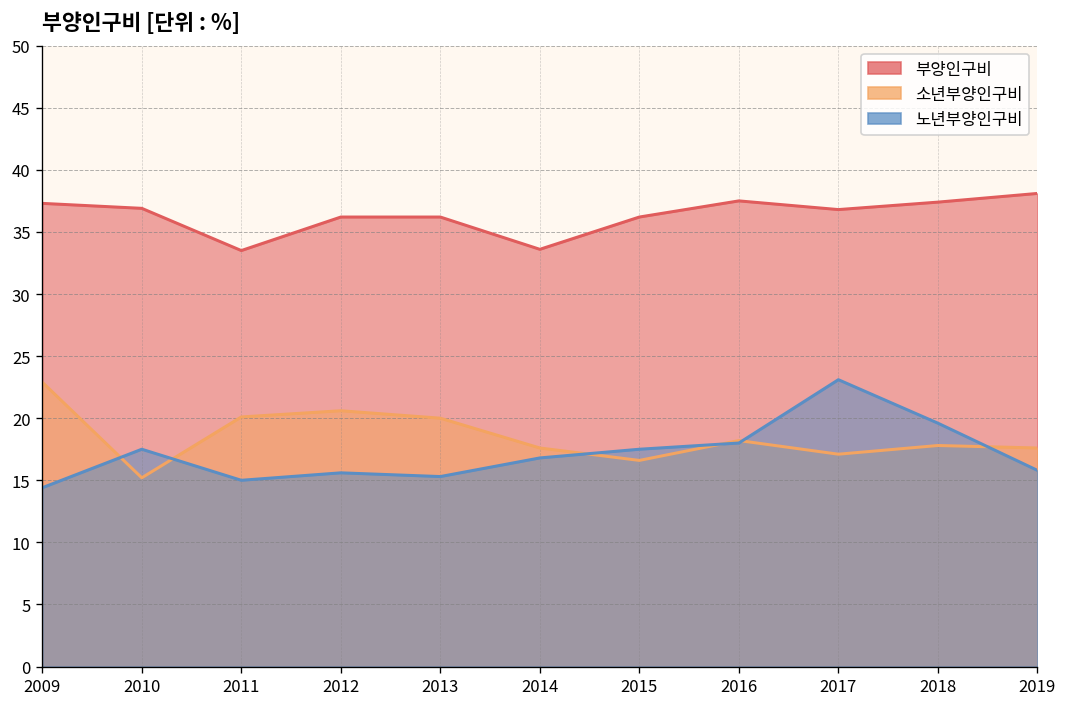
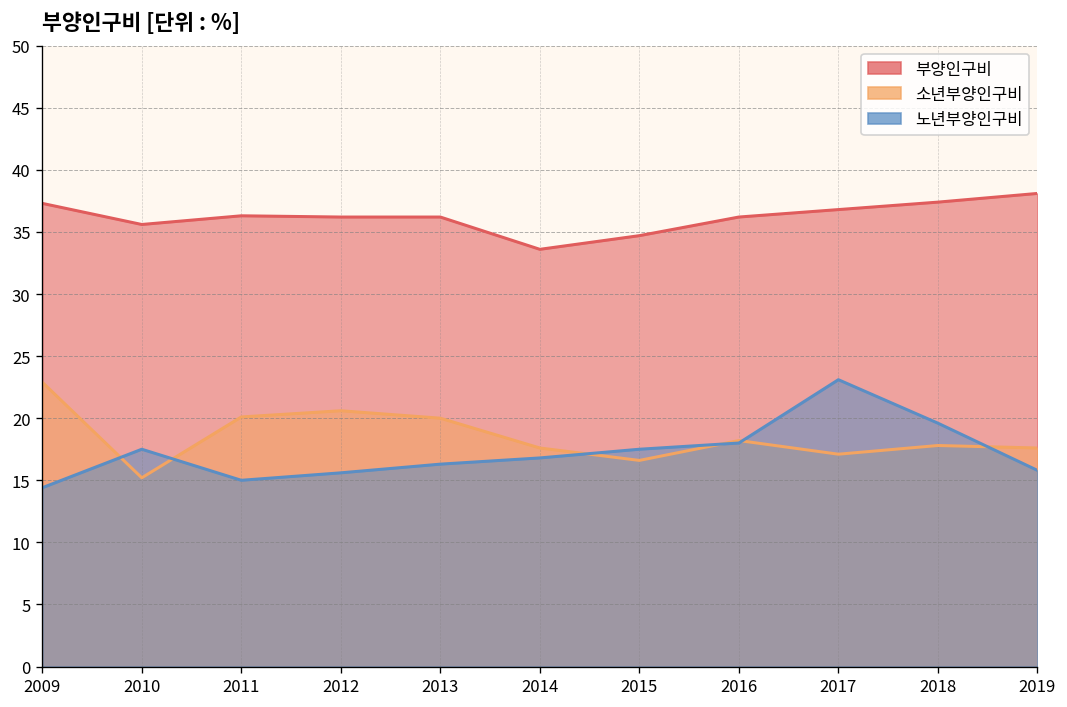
부양인구비, 2010: 36.9 -> 35.6
부양인구비, 2011: 33.5 -> 36.3
노년부양인구비, 2013: 15.3 -> 16.3
부양인구비, 2015: 36.2 -> 34.7
부양인구비, 2016: 37.5 -> 36.2
